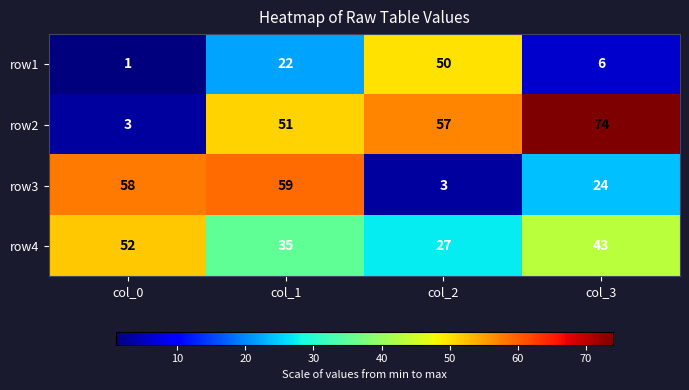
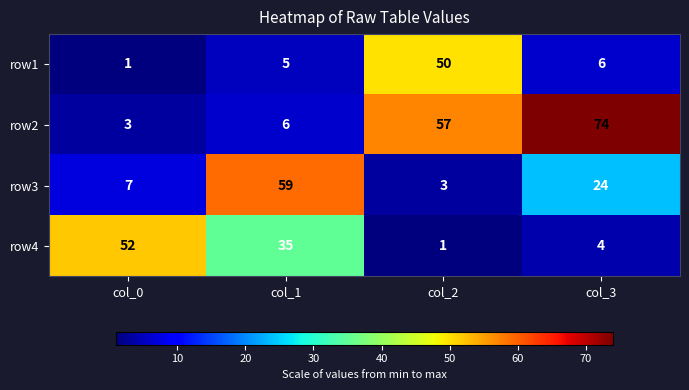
row1, col_1: 22 -> 5
row2, col_1: 51 -> 6
row3, col_0: 58 -> 7
row4, col_2: 27 -> 1
row4, col_3: 43 -> 4
